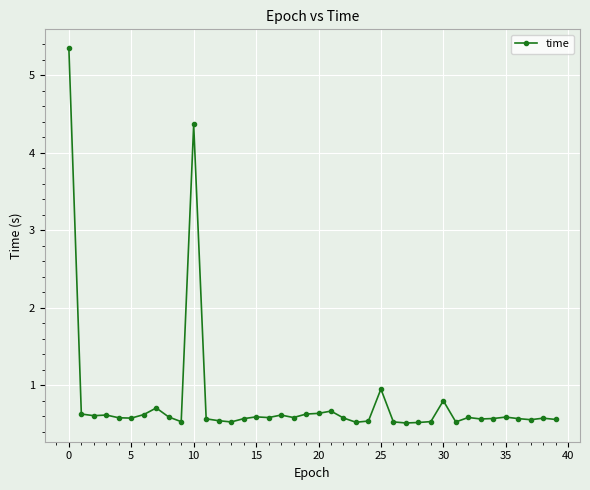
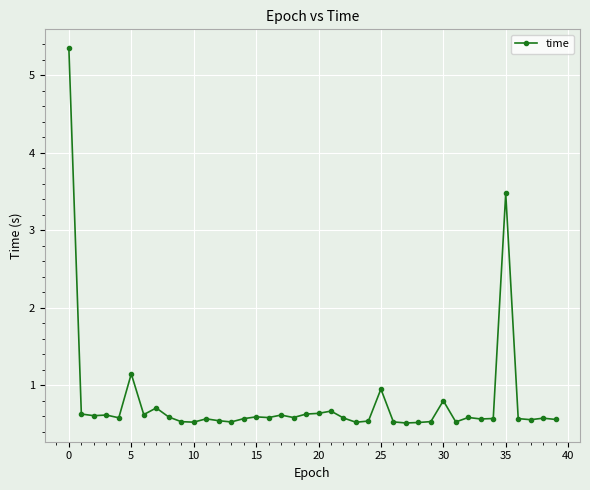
5: 0.6 -> 1.1
10: 4.4 -> 0.5
35: 0.6 -> 3.5
